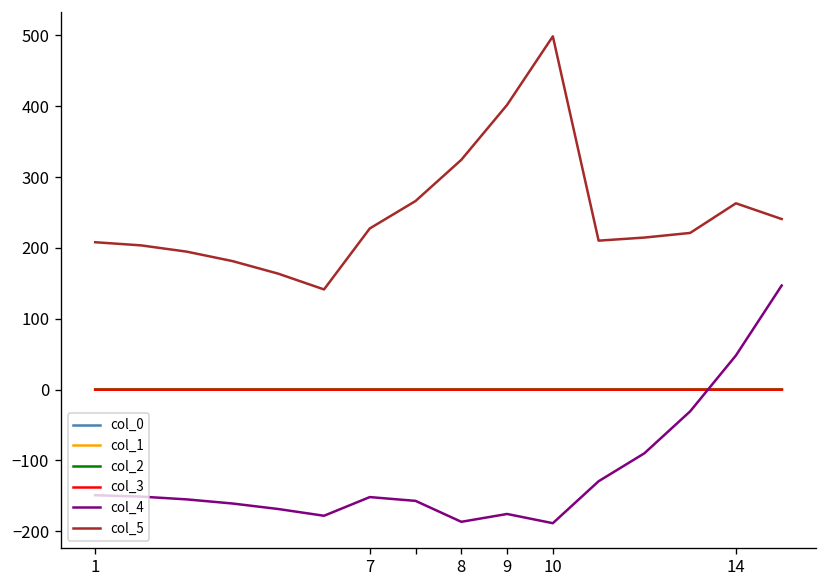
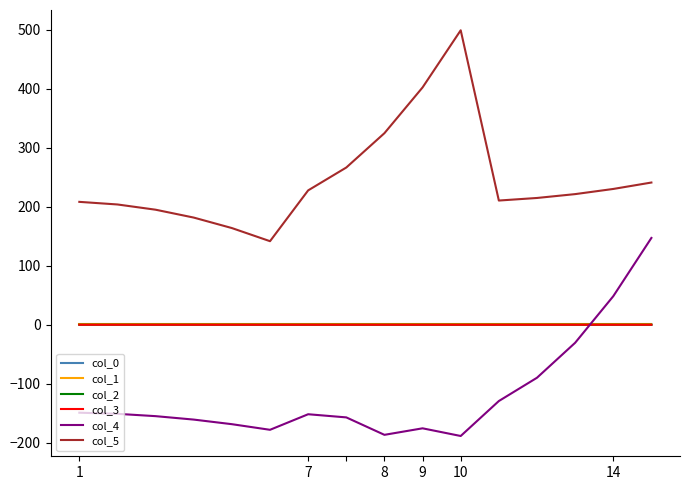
col_5, 14: 260 -> 230
